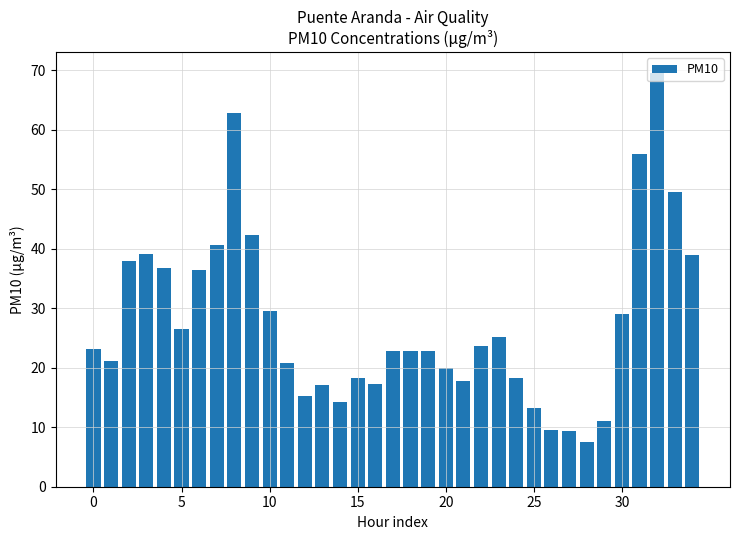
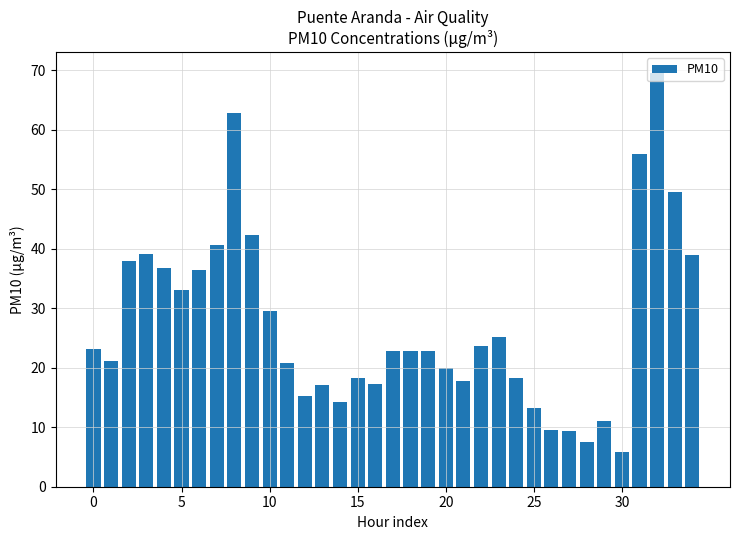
5: 27 -> 33
30: 29 -> 6
